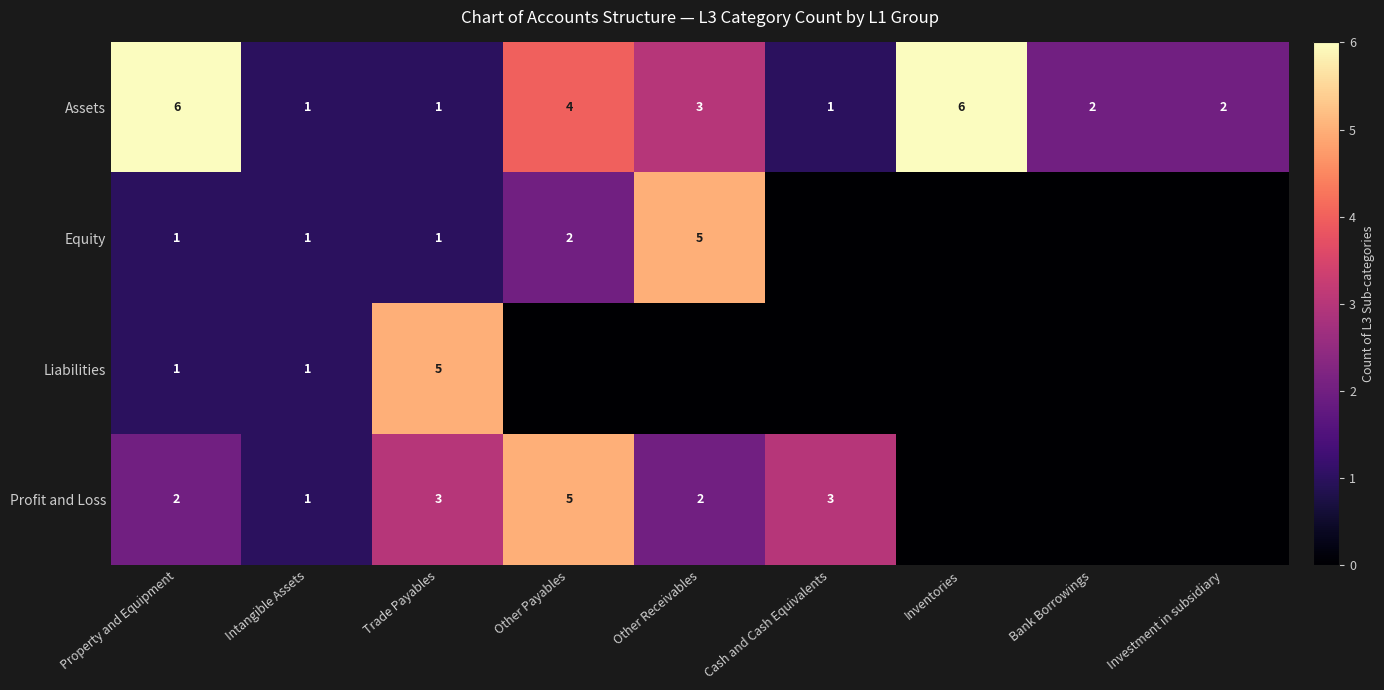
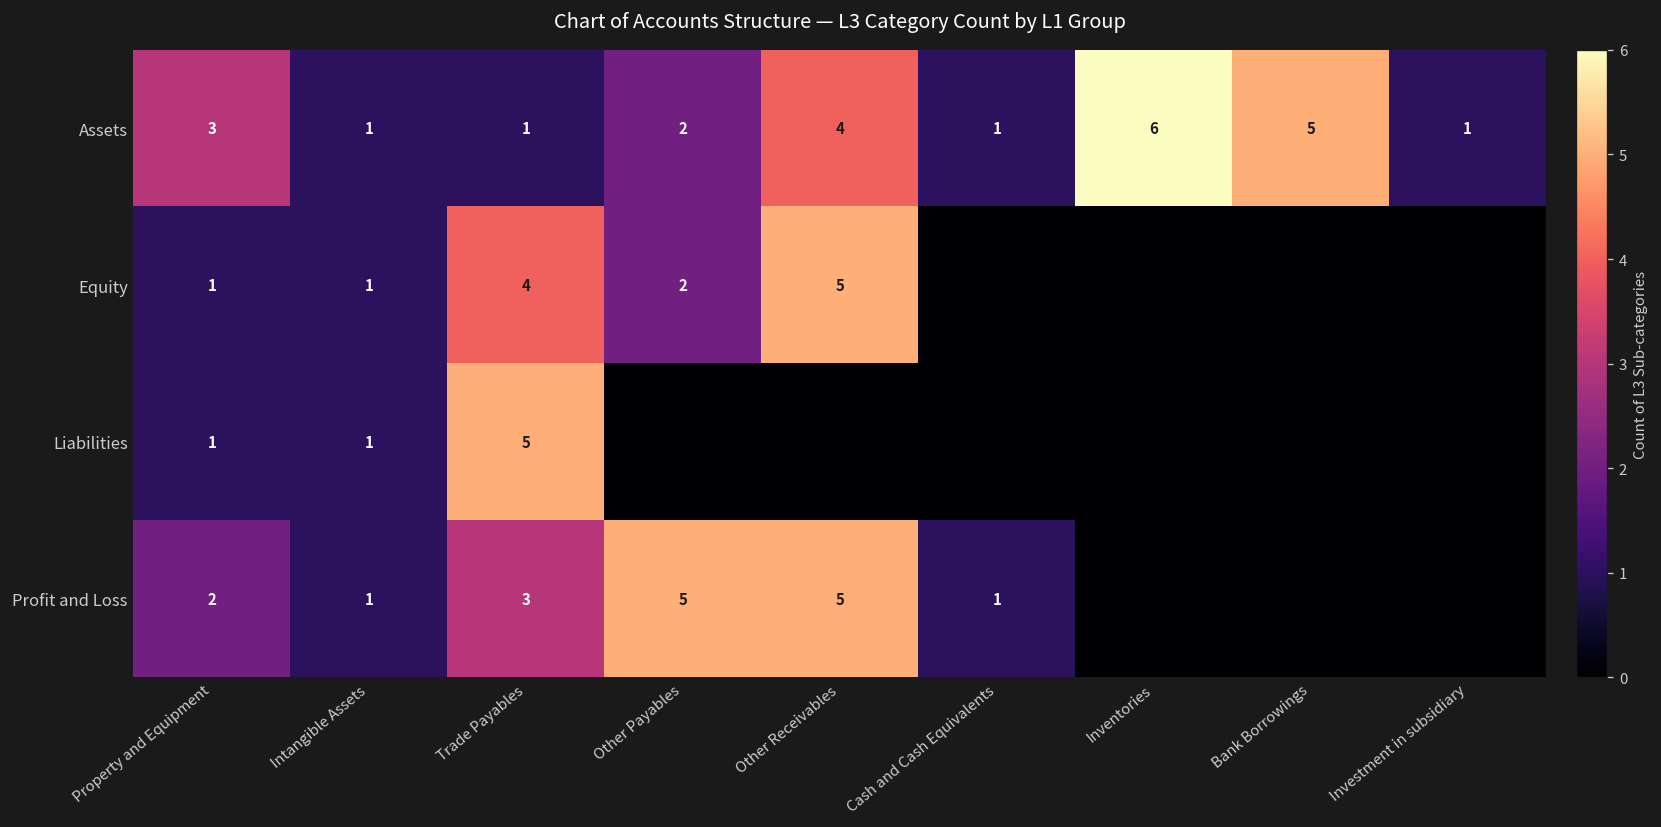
Assets, Property and Equipment: 6 -> 3
Assets, Other Payables: 4 -> 2
Assets, Other Receivables: 3 -> 4
Assets, Bank Borrowings: 2 -> 5
Assets, Investment in subsidiary: 2 -> 1
Equity, Trade Payables: 1 -> 4
Profit and Loss, Other Receivables: 2 -> 5
Profit and Loss, Cash and Cash Equivalents: 3 -> 1
